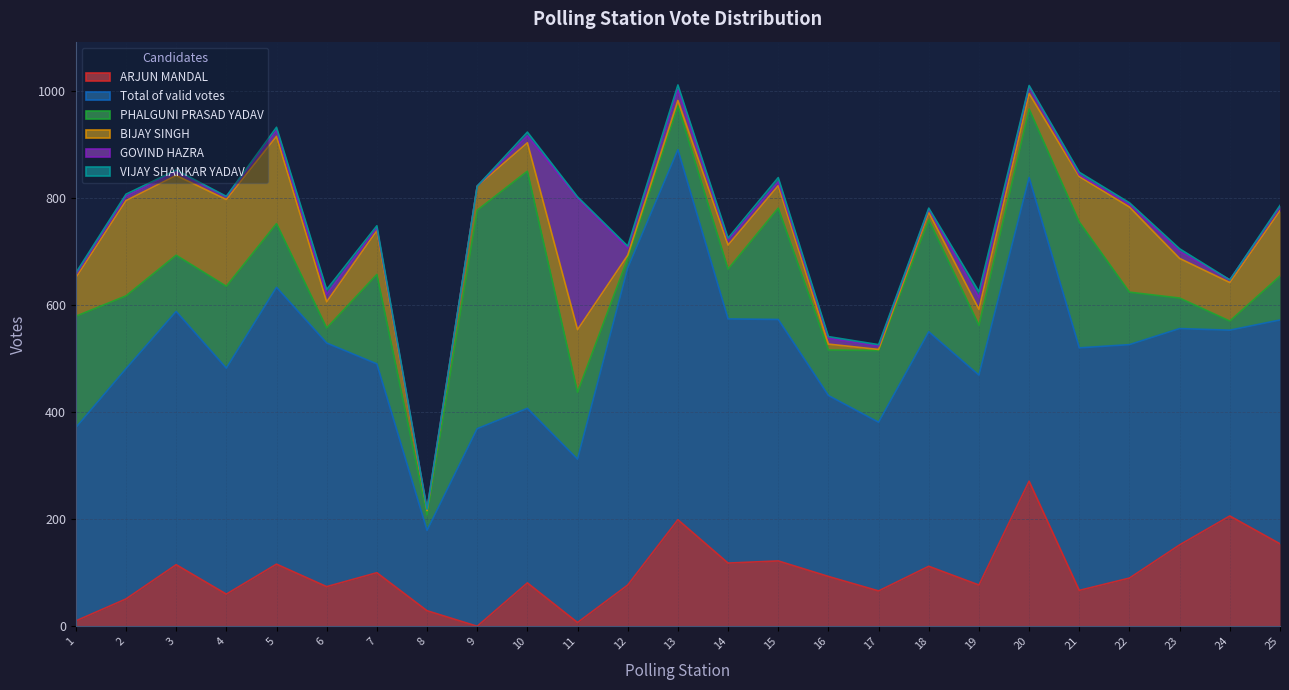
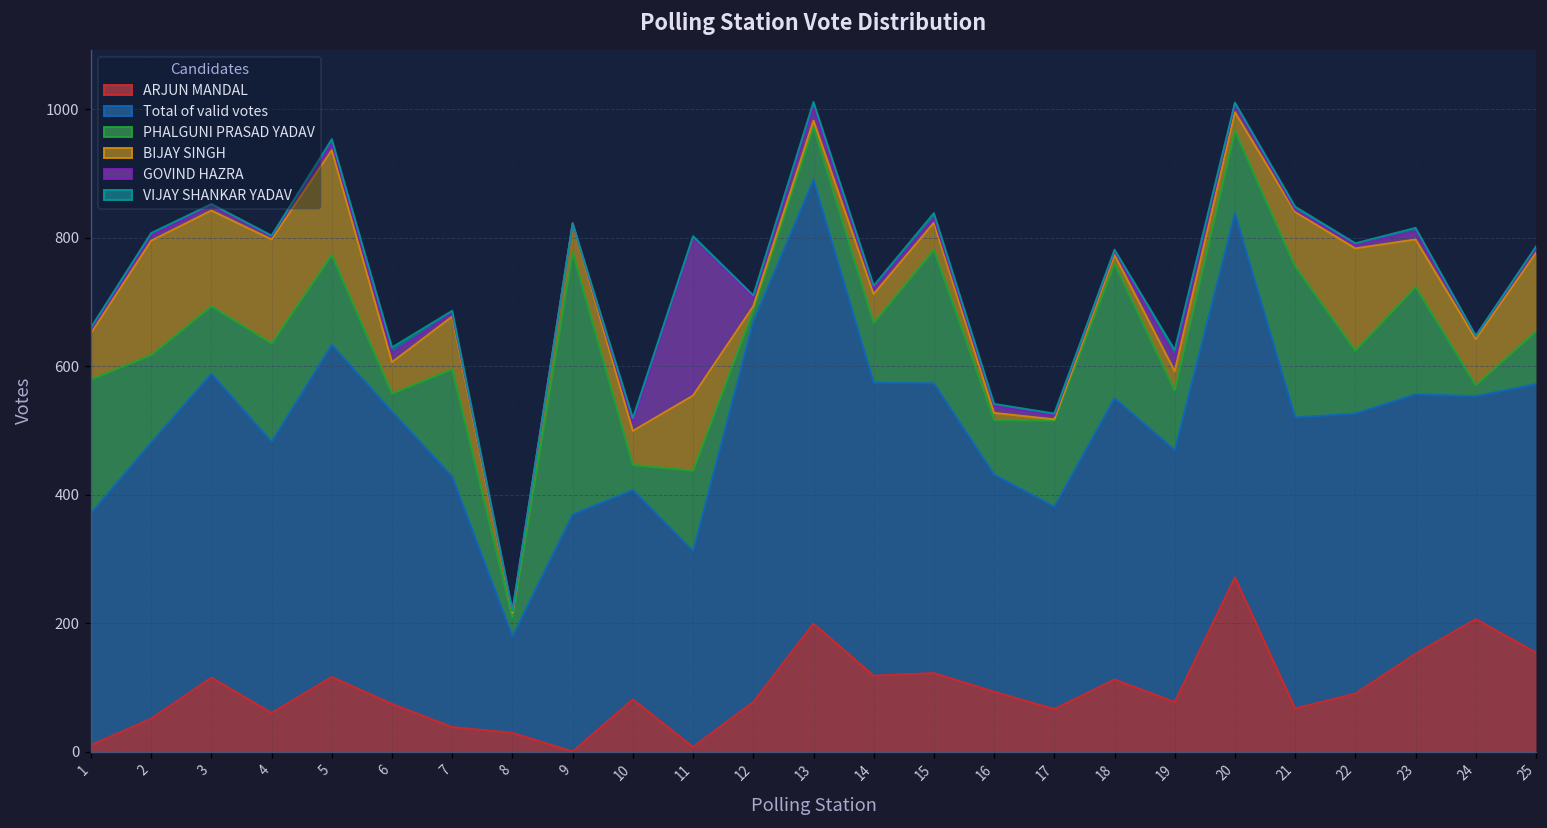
PHALGUNI PRASAD YADAV, 5: 120 -> 140
ARJUN MANDAL, 7: 100 -> 40
PHALGUNI PRASAD YADAV, 10: 440 -> 40
PHALGUNI PRASAD YADAV, 23: 60 -> 170
